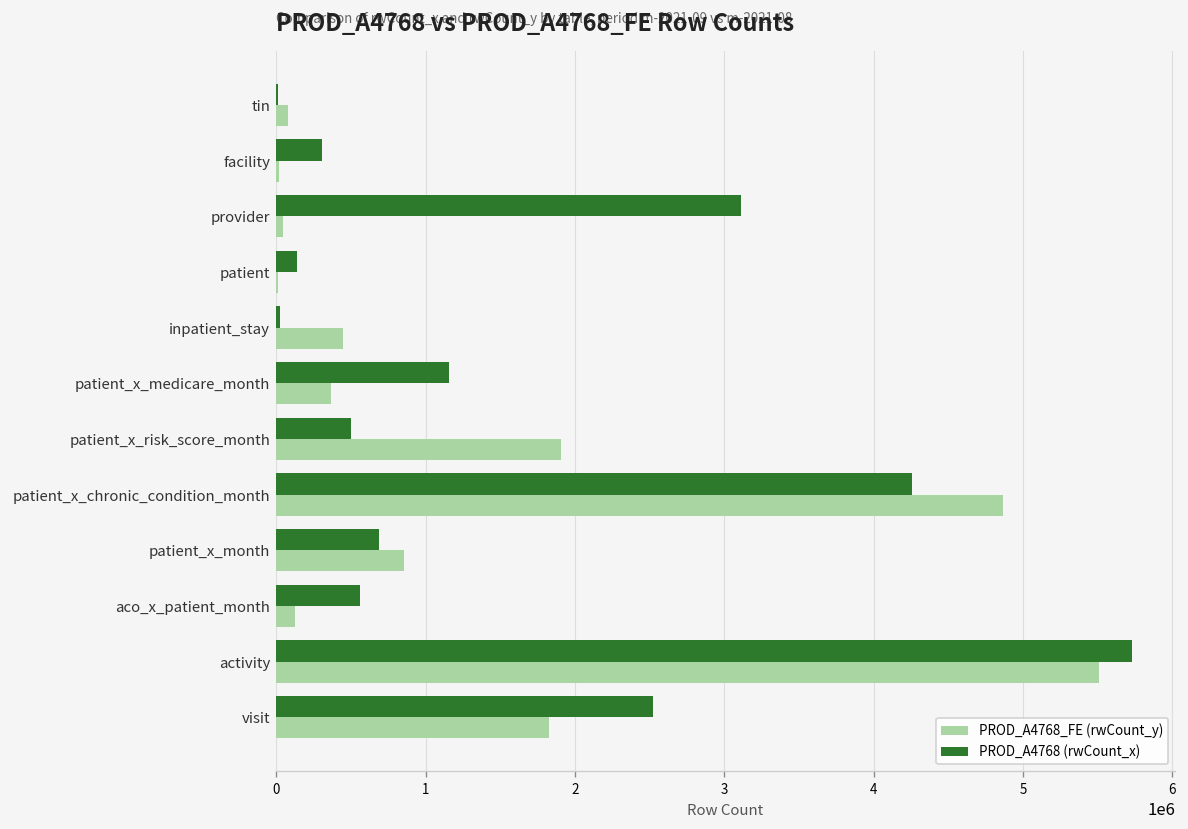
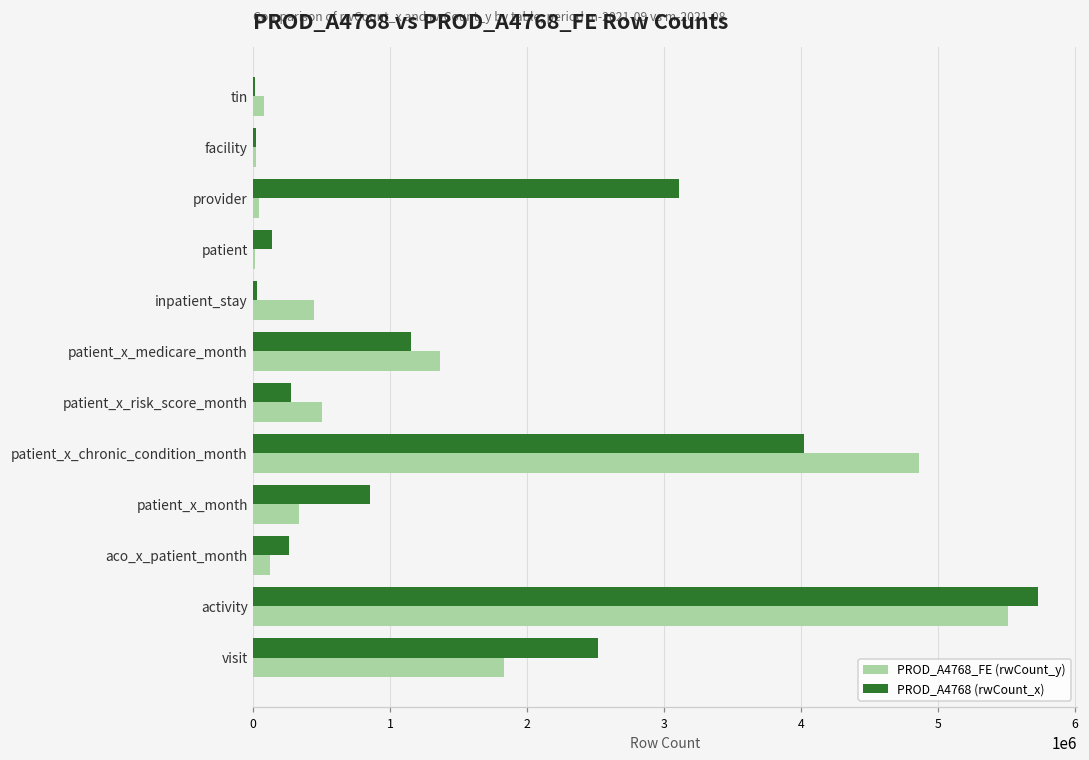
PROD_A4768 (rwCount_x), facility: 310000 -> 20000
PROD_A4768_FE (rwCount_y), patient_x_medicare_month: 370000 -> 1360000
PROD_A4768 (rwCount_x), patient_x_risk_score_month: 500000 -> 270000
PROD_A4768_FE (rwCount_y), patient_x_risk_score_month: 1900000 -> 500000
PROD_A4768 (rwCount_x), patient_x_chronic_condition_month: 4260000 -> 4020000
PROD_A4768 (rwCount_x), patient_x_month: 690000 -> 860000
PROD_A4768_FE (rwCount_y), patient_x_month: 860000 -> 330000
PROD_A4768 (rwCount_x), aco_x_patient_month: 560000 -> 260000
